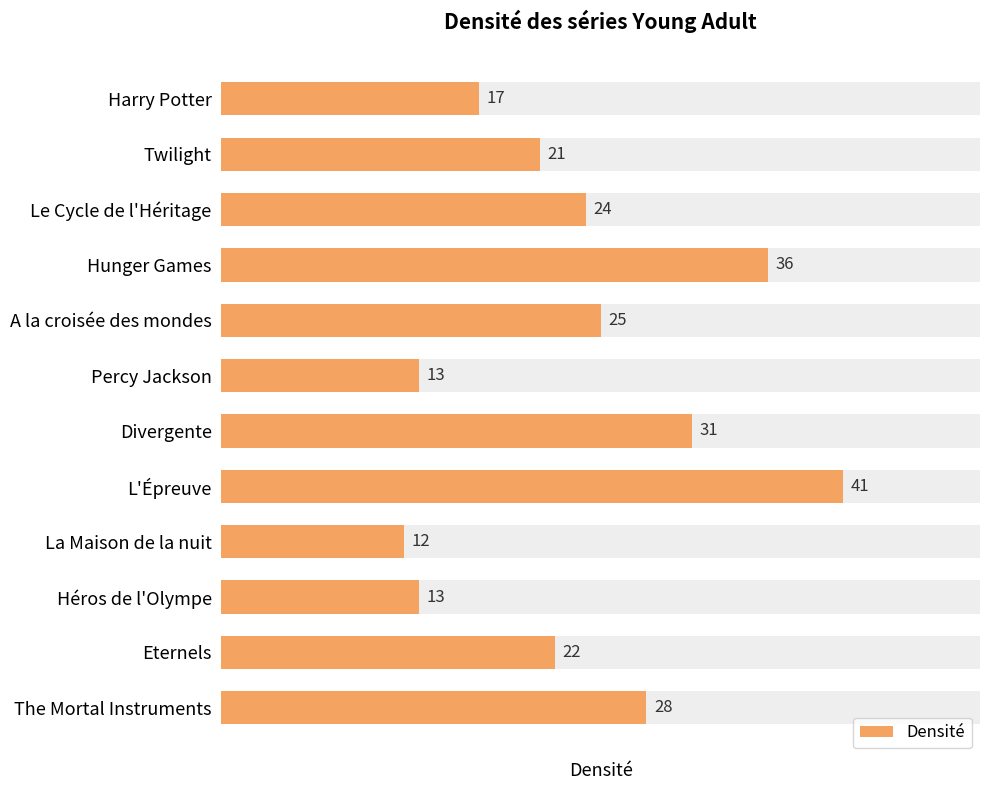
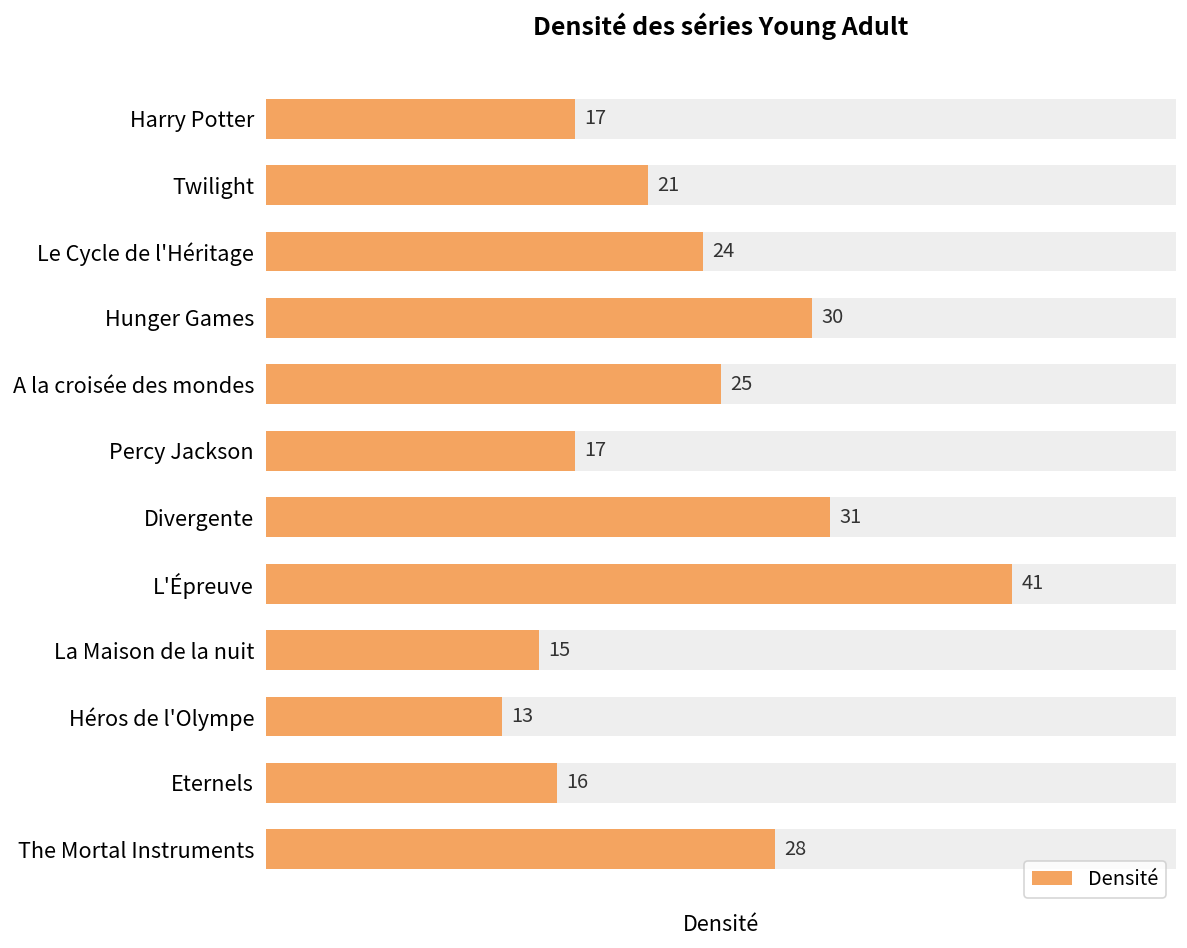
Densité, Hunger Games: 36 -> 30
Densité, Percy Jackson: 13 -> 17
Densité, La Maison de la nuit: 12 -> 15
Densité, Eternels: 22 -> 16
